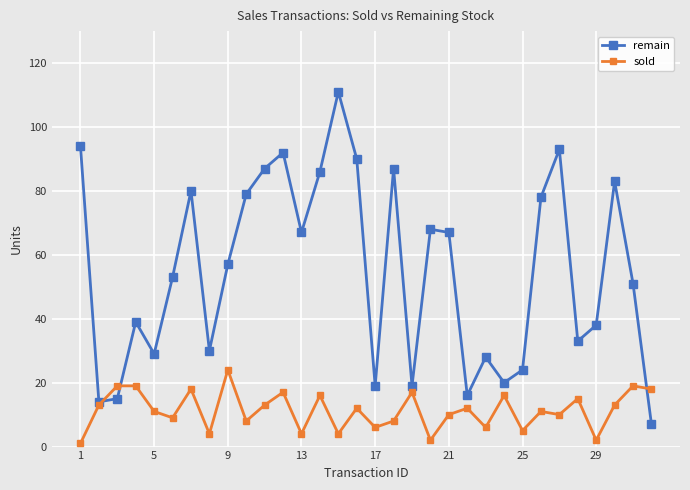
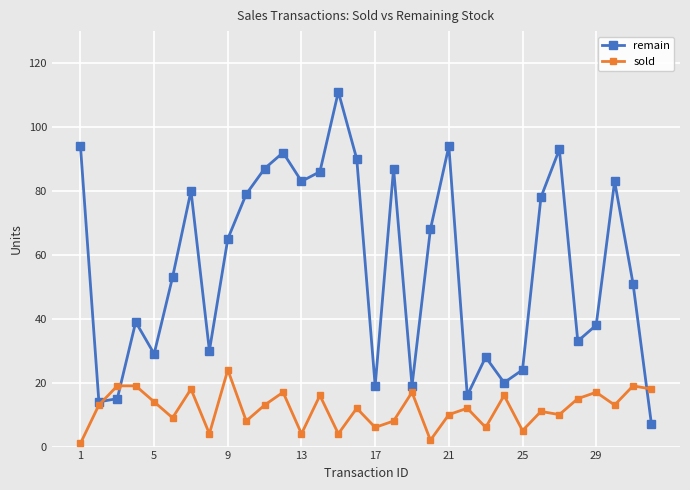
sold, 5: 11 -> 14
remain, 9: 57 -> 65
remain, 13: 67 -> 83
remain, 21: 67 -> 94
sold, 29: 2 -> 17
